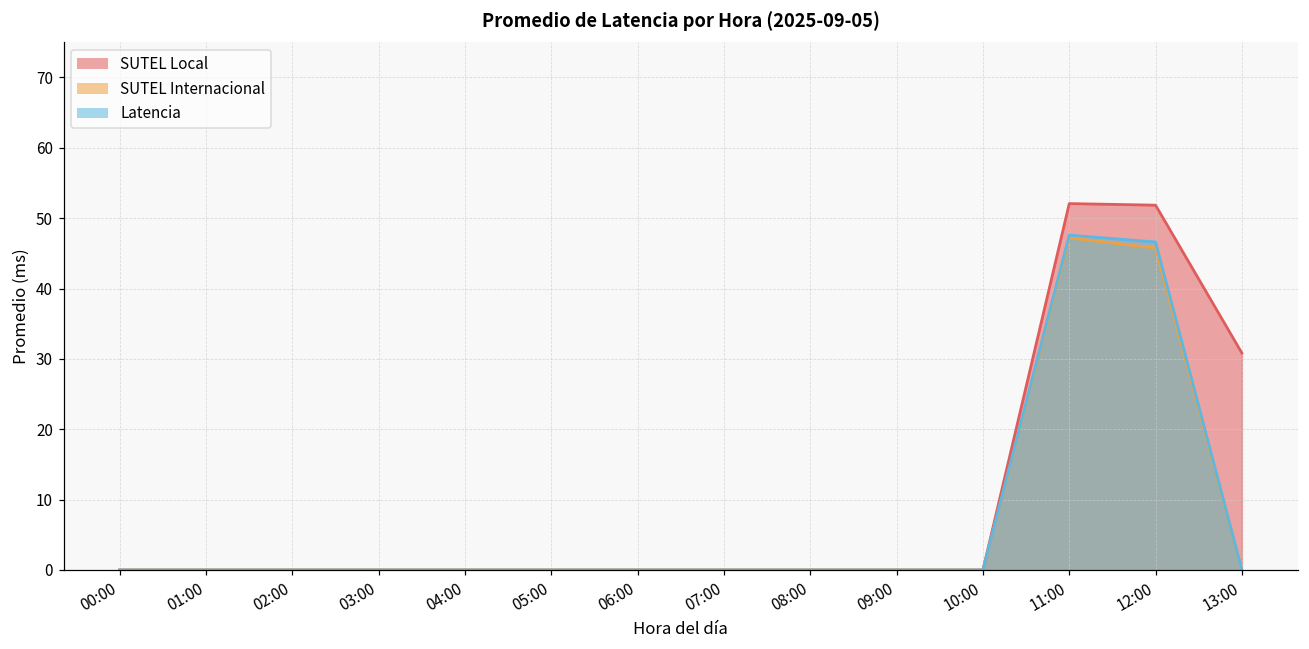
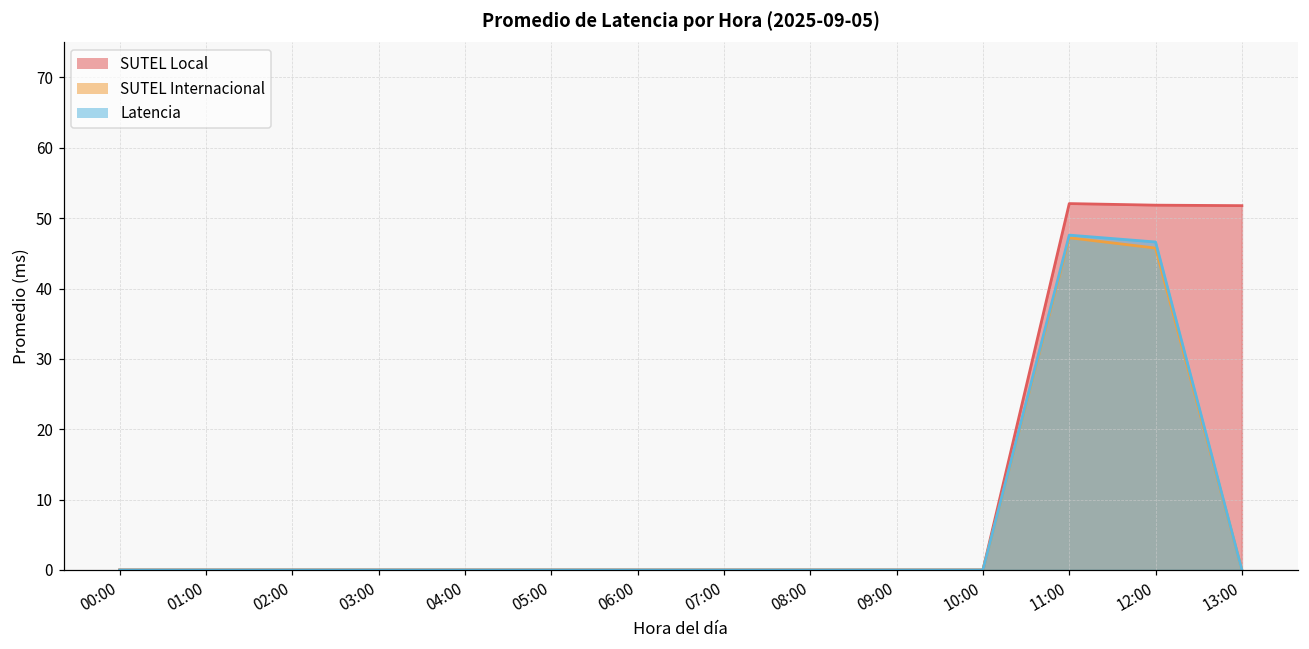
SUTEL Local, 13:00: 31 -> 52
